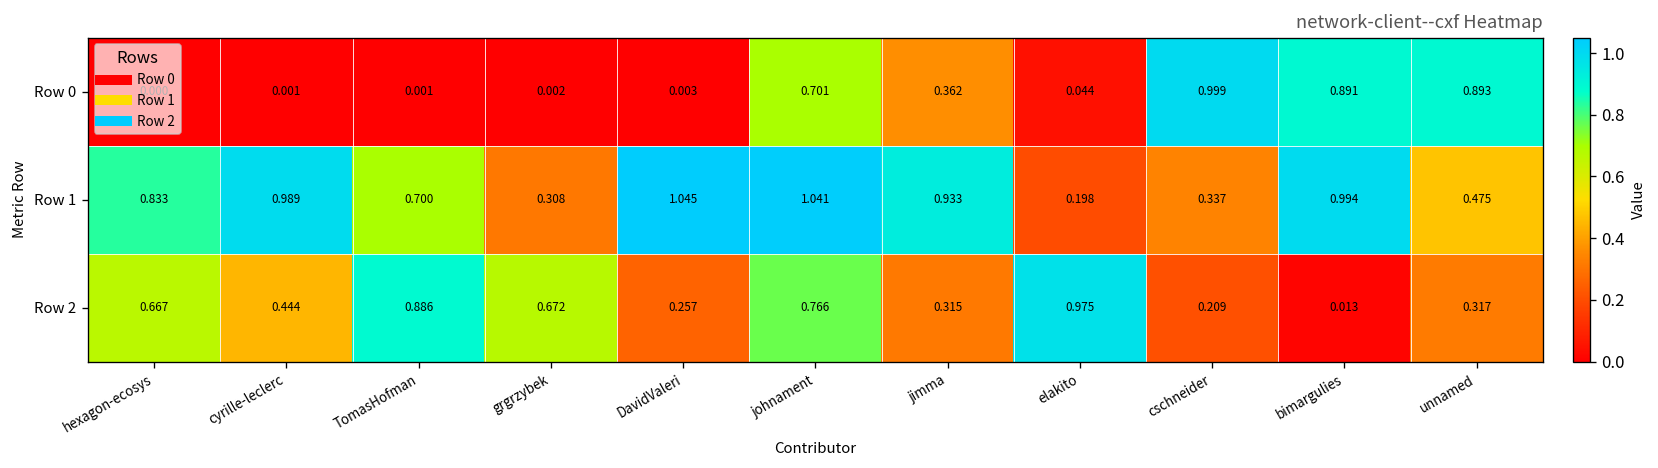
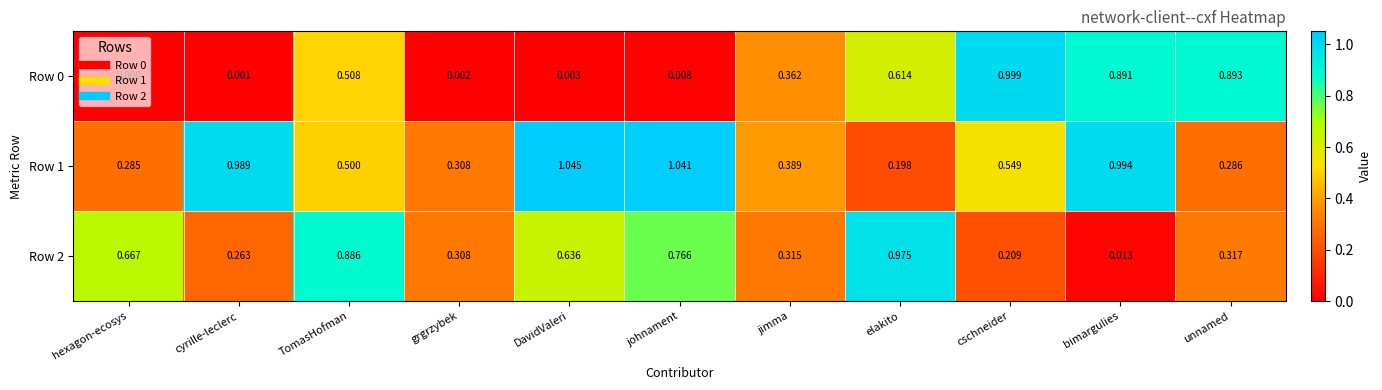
Row 0, TomasHofman: 0.001 -> 0.508
Row 0, johnament: 0.701 -> 0.008
Row 0, elakito: 0.044 -> 0.614
Row 1, hexagon-ecosys: 0.833 -> 0.285
Row 1, TomasHofman: 0.700 -> 0.500
Row 1, jimma: 0.933 -> 0.389
Row 1, cschneider: 0.337 -> 0.549
Row 1, unnamed: 0.475 -> 0.286
Row 2, cyrille-leclerc: 0.444 -> 0.263
Row 2, grgrzybek: 0.672 -> 0.308
Row 2, DavidValeri: 0.257 -> 0.636
